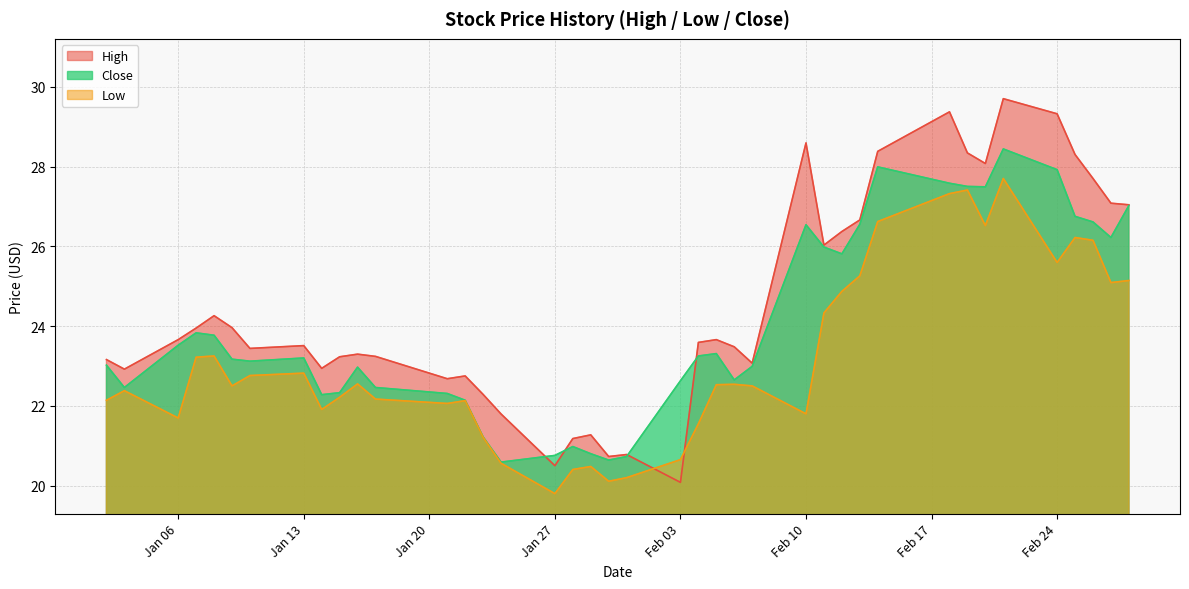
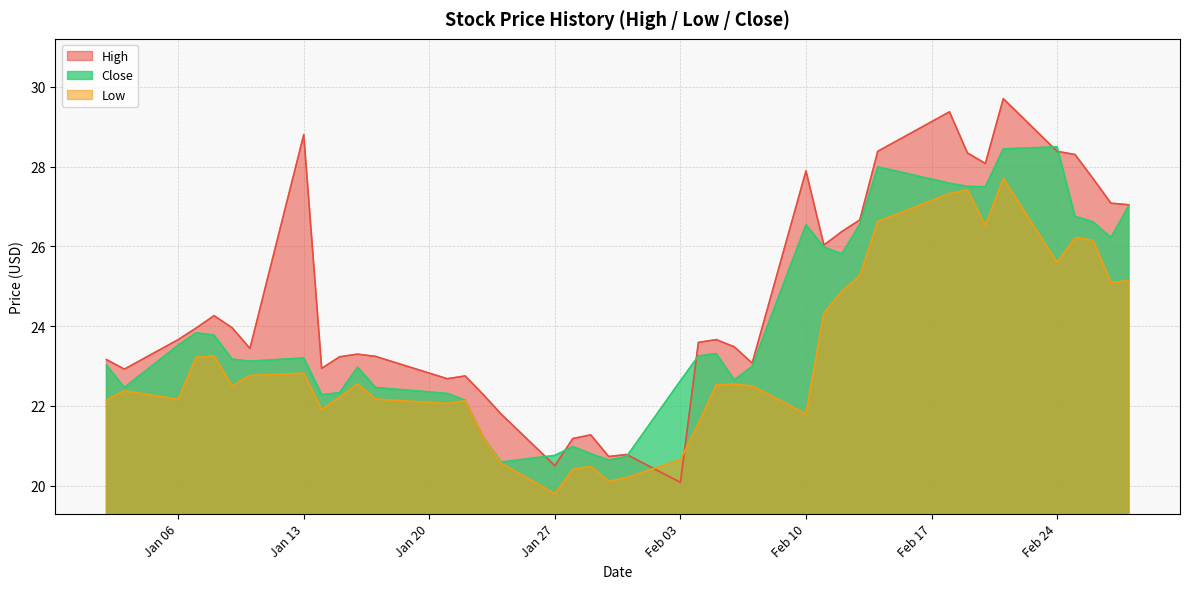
Low, Jan 06: 21.7 -> 22.2
High, Jan 13: 23.5 -> 28.8
High, Feb 10: 28.6 -> 27.9
High, Feb 24: 29.3 -> 28.4
Close, Feb 24: 27.9 -> 28.5
